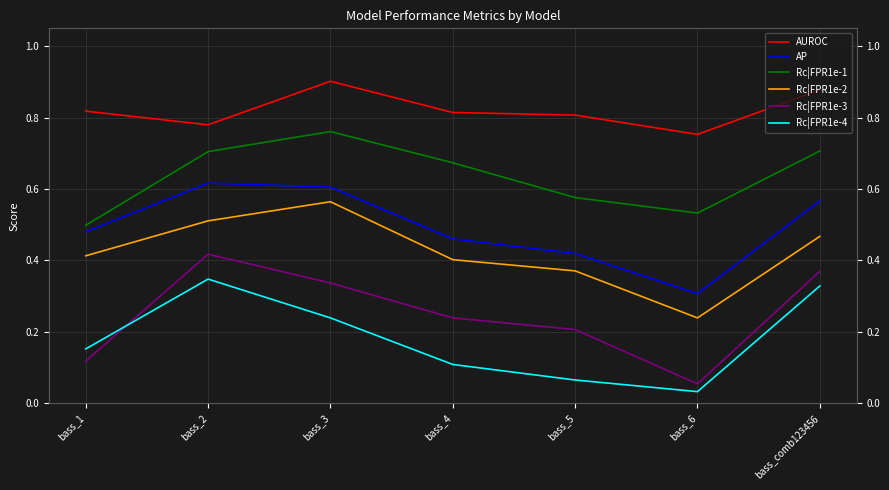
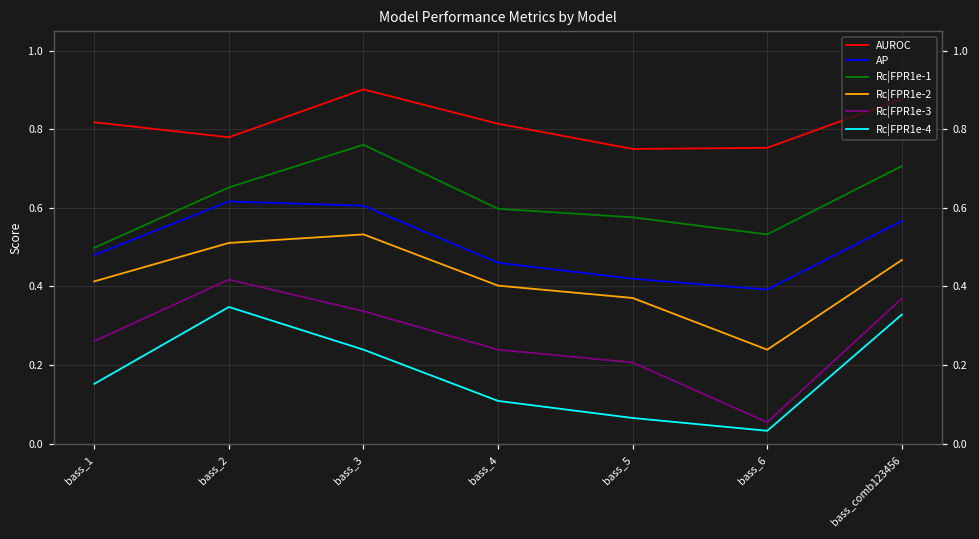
Rc|FPR1e-3, bass_1: 0.12 -> 0.26
Rc|FPR1e-1, bass_2: 0.70 -> 0.65
Rc|FPR1e-2, bass_3: 0.56 -> 0.53
Rc|FPR1e-1, bass_4: 0.67 -> 0.60
AUROC, bass_5: 0.81 -> 0.75
AP, bass_6: 0.31 -> 0.39
